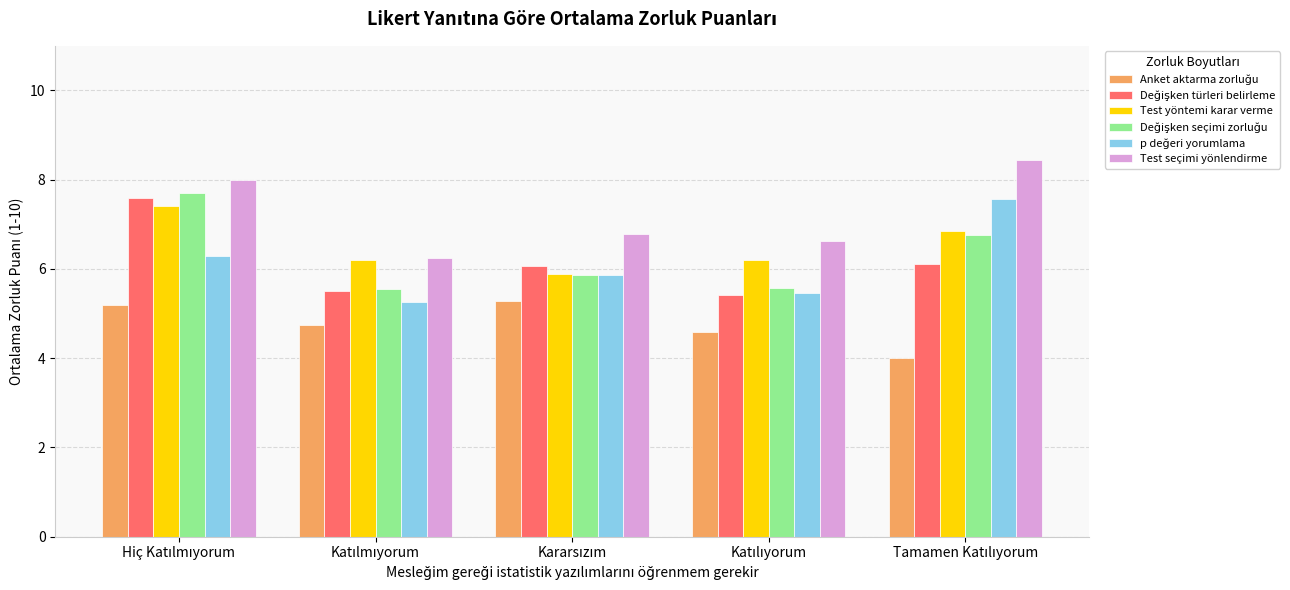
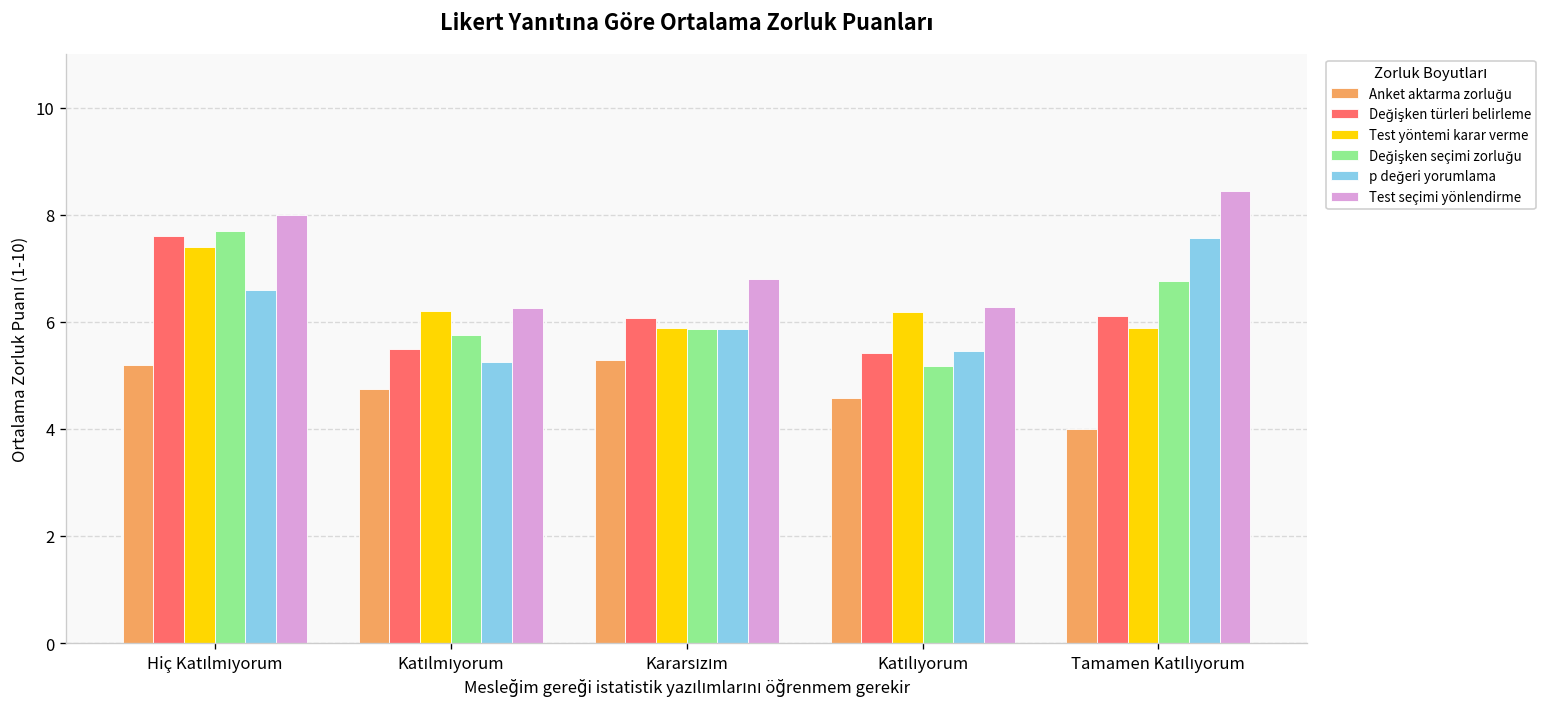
p değeri yorumlama, Hiç Katılmıyorum: 6.3 -> 6.6
Değişken seçimi zorluğu, Katılmıyorum: 5.5 -> 5.8
Değişken seçimi zorluğu, Katılıyorum: 5.6 -> 5.2
Test seçimi yönlendirme, Katılıyorum: 6.6 -> 6.3
Test yöntemi karar verme, Tamamen Katılıyorum: 6.9 -> 5.9
